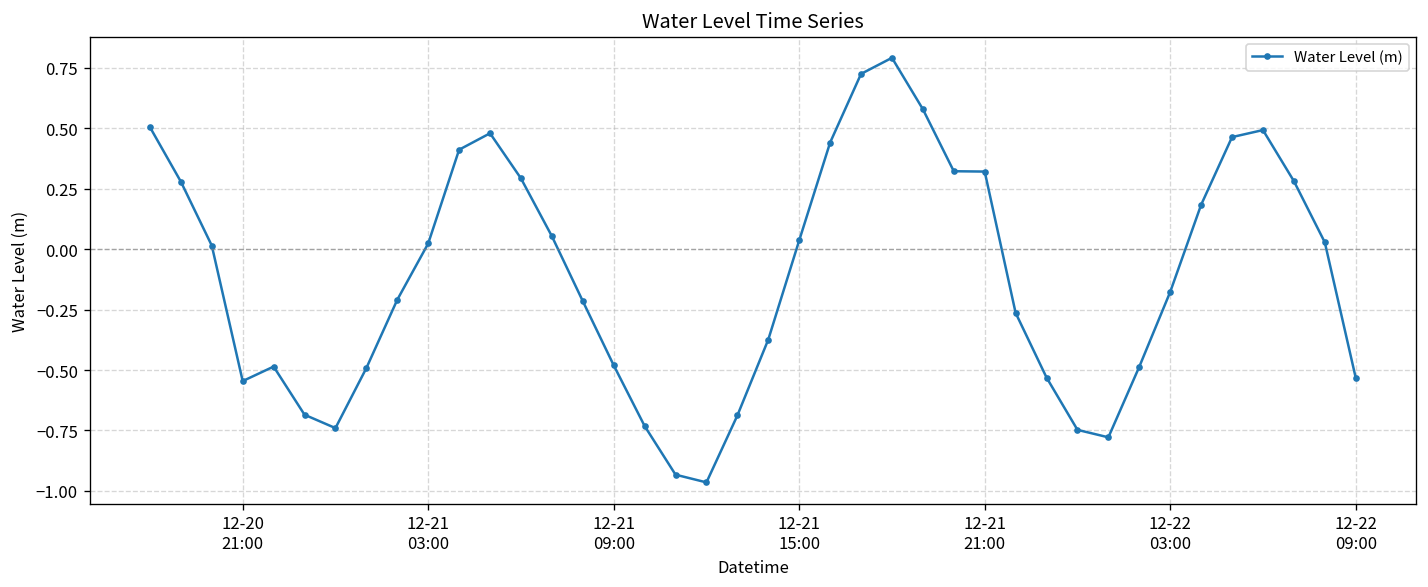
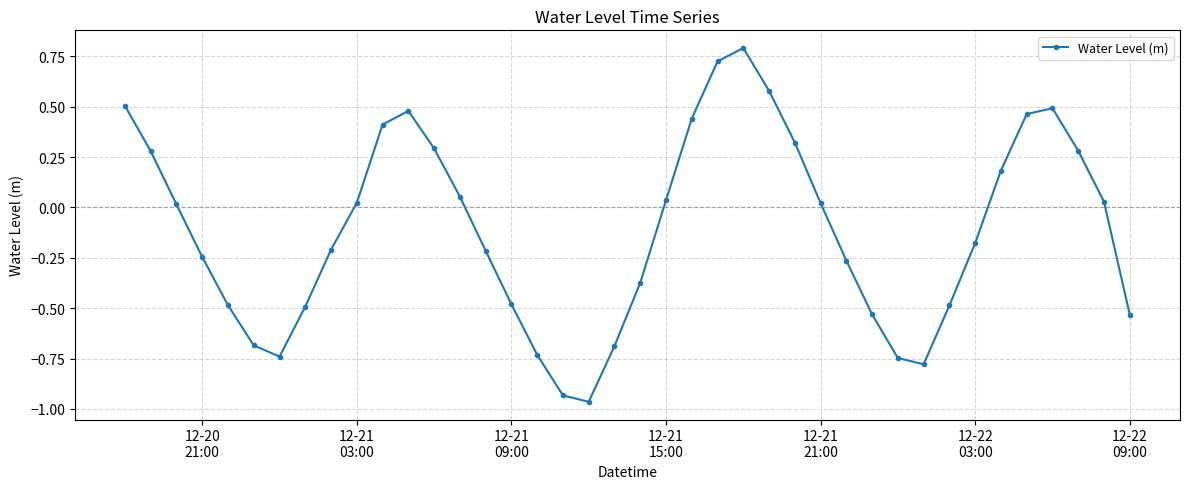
12-20 21:00: -0.55 -> -0.25
12-21 21:00: 0.32 -> 0.02
